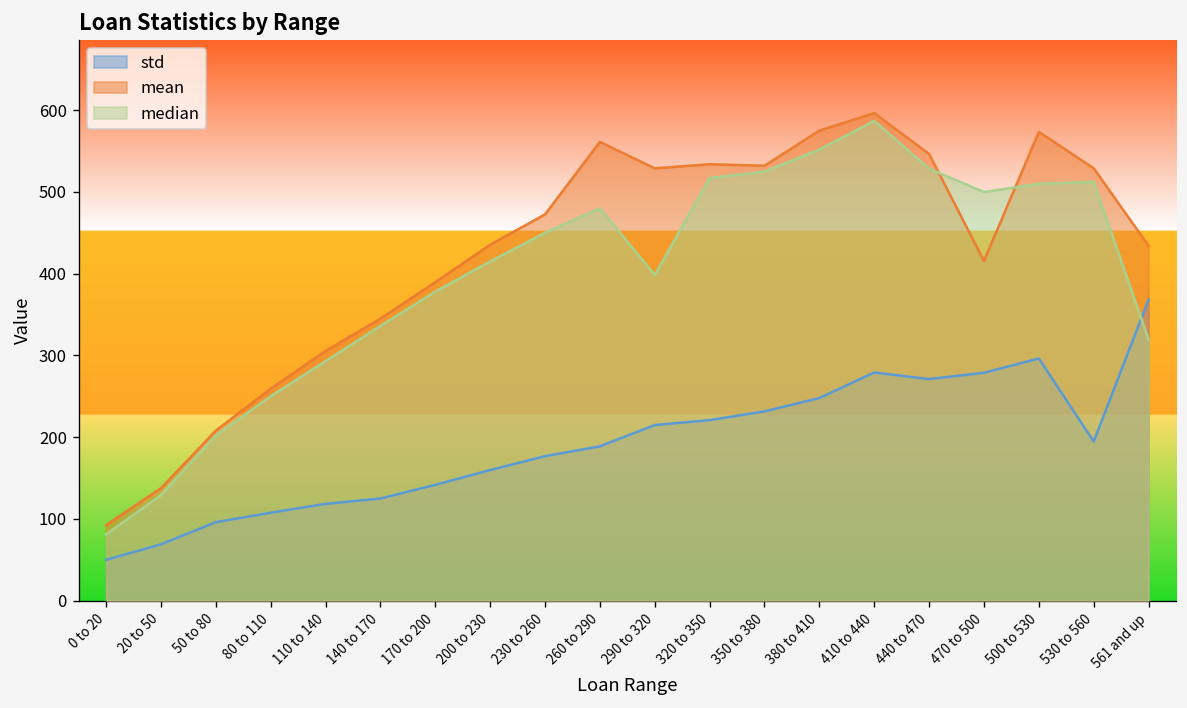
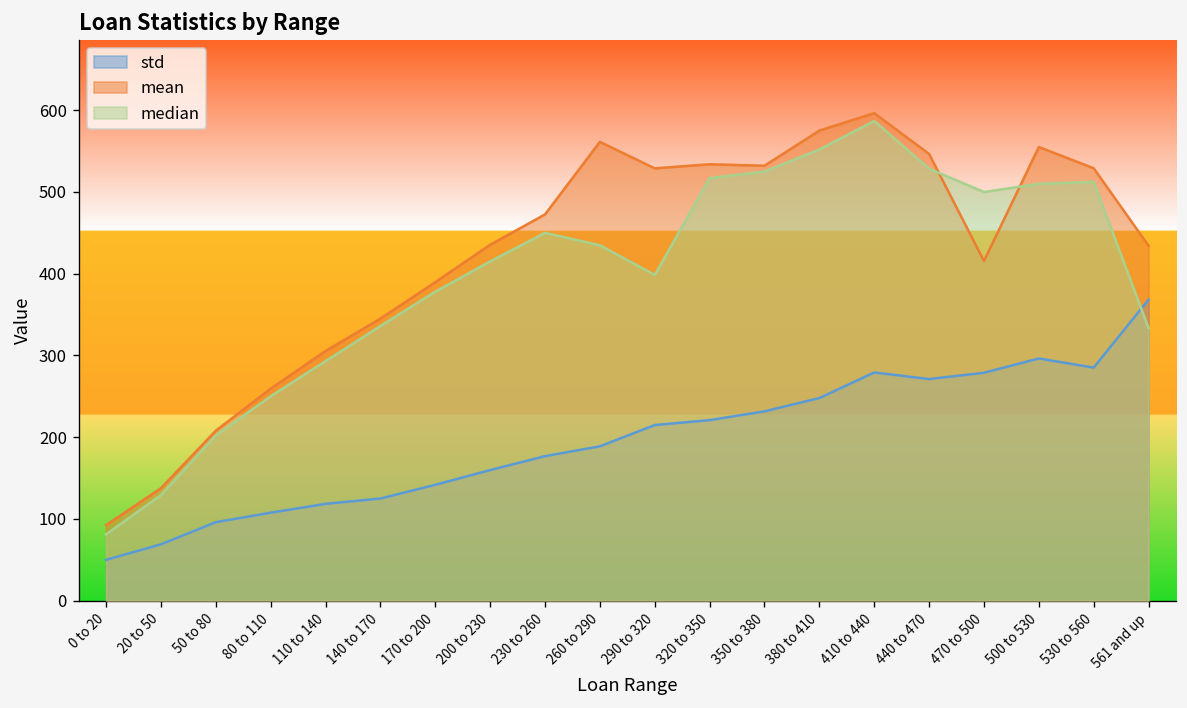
median, 260 to 290: 480 -> 430
mean, 500 to 530: 570 -> 560
std, 530 to 560: 190 -> 290
median, 561 and up: 320 -> 330
